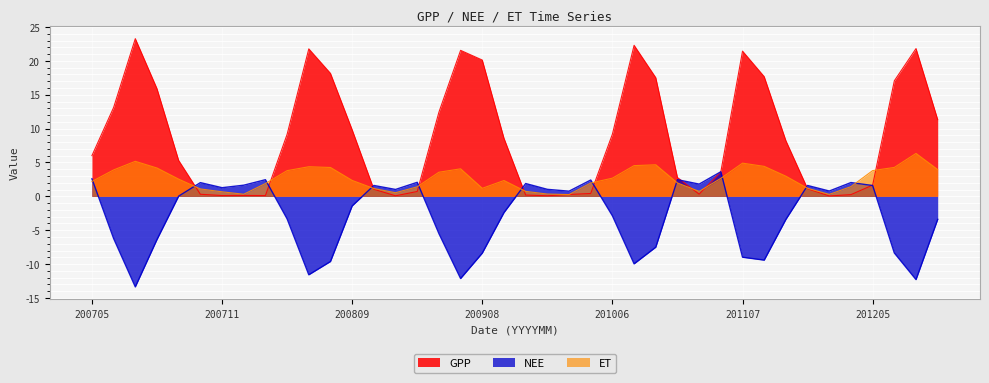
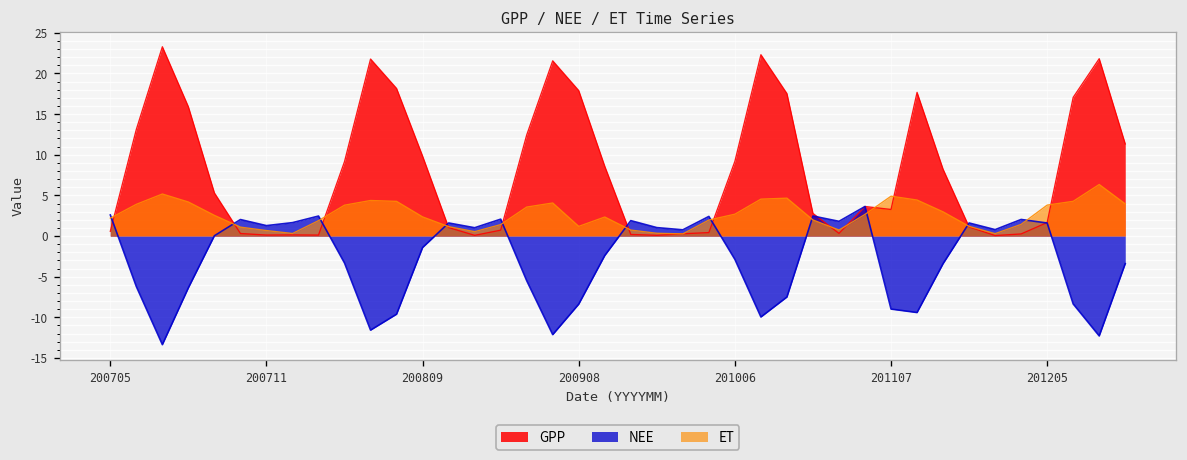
GPP, 200705: 6 -> 1
GPP, 200908: 20 -> 18
GPP, 201107: 21 -> 3
